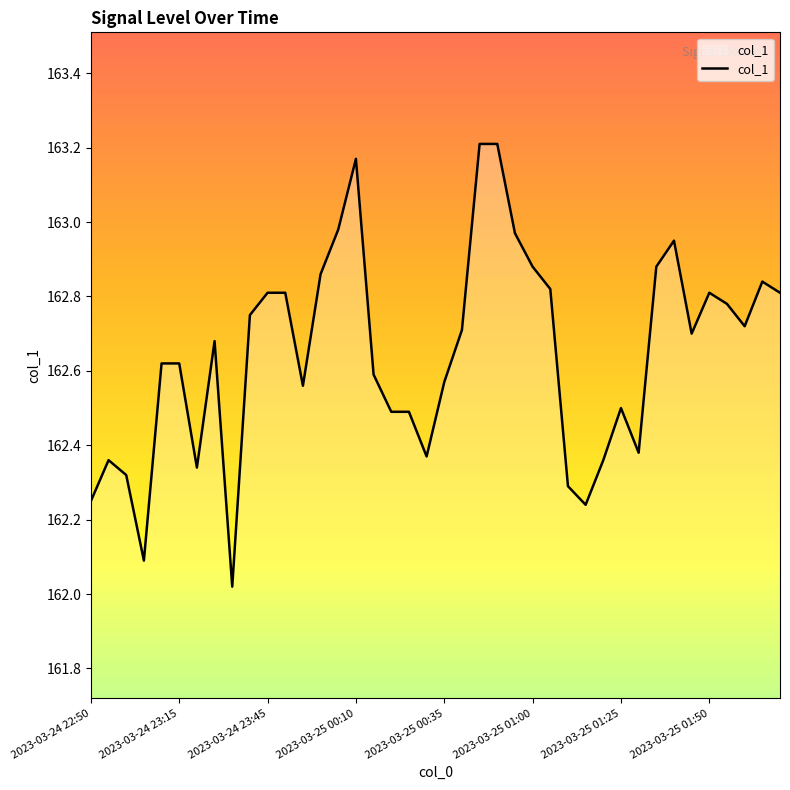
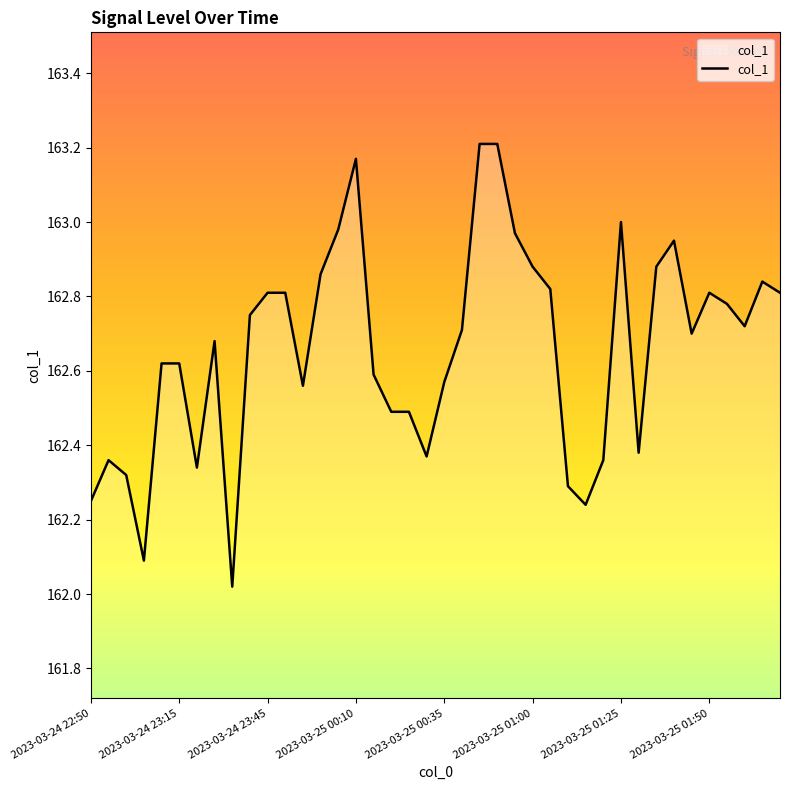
2023-03-25 01:25: 162.5 -> 163.0
